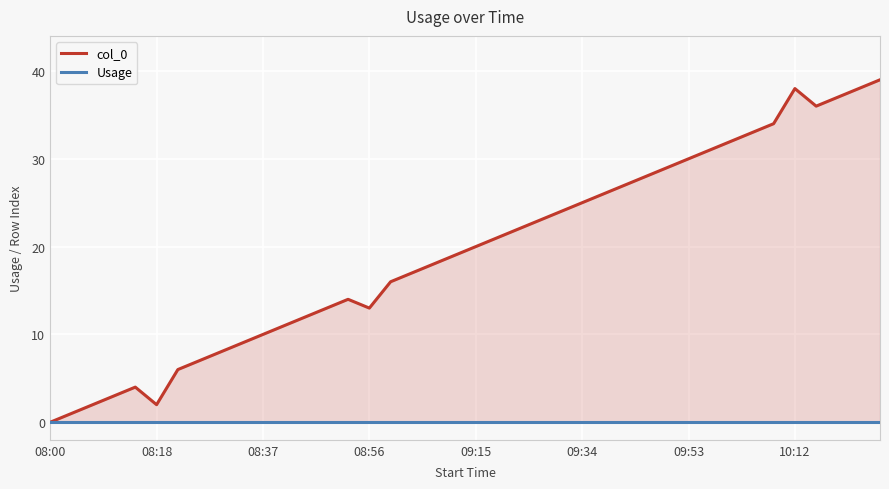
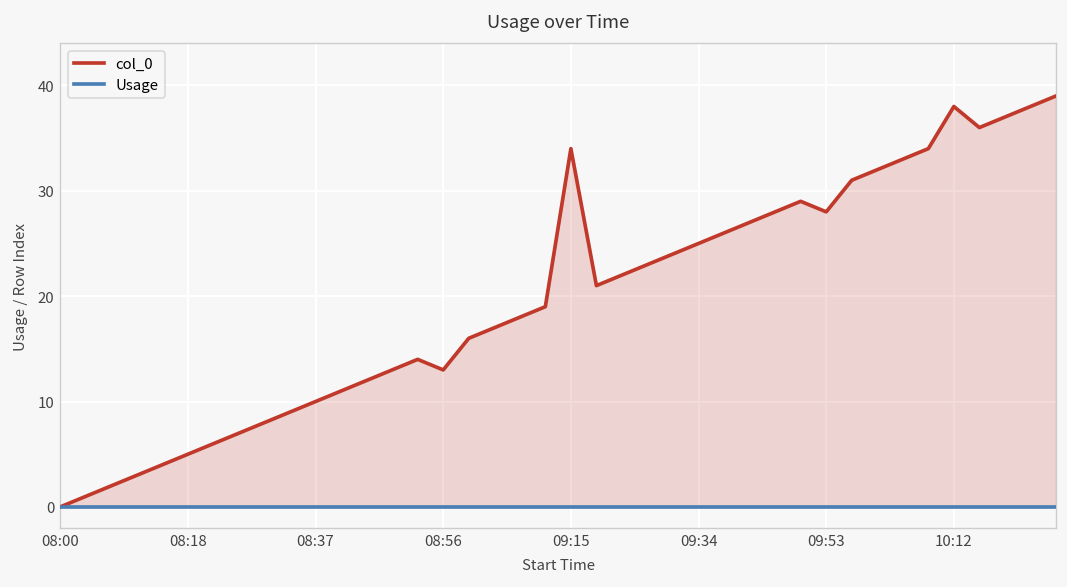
col_0, 08:18: 2 -> 5
col_0, 09:15: 20 -> 34
col_0, 09:53: 30 -> 28
